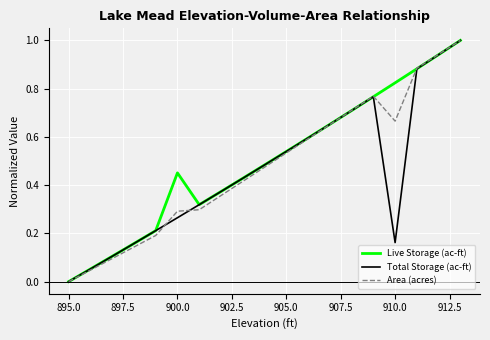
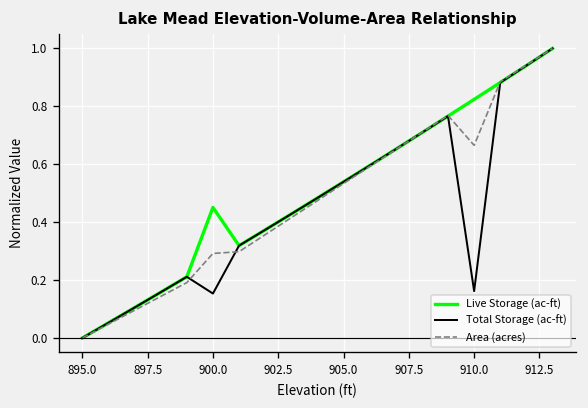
Total Storage (ac-ft), 900.0: 0.26 -> 0.15
